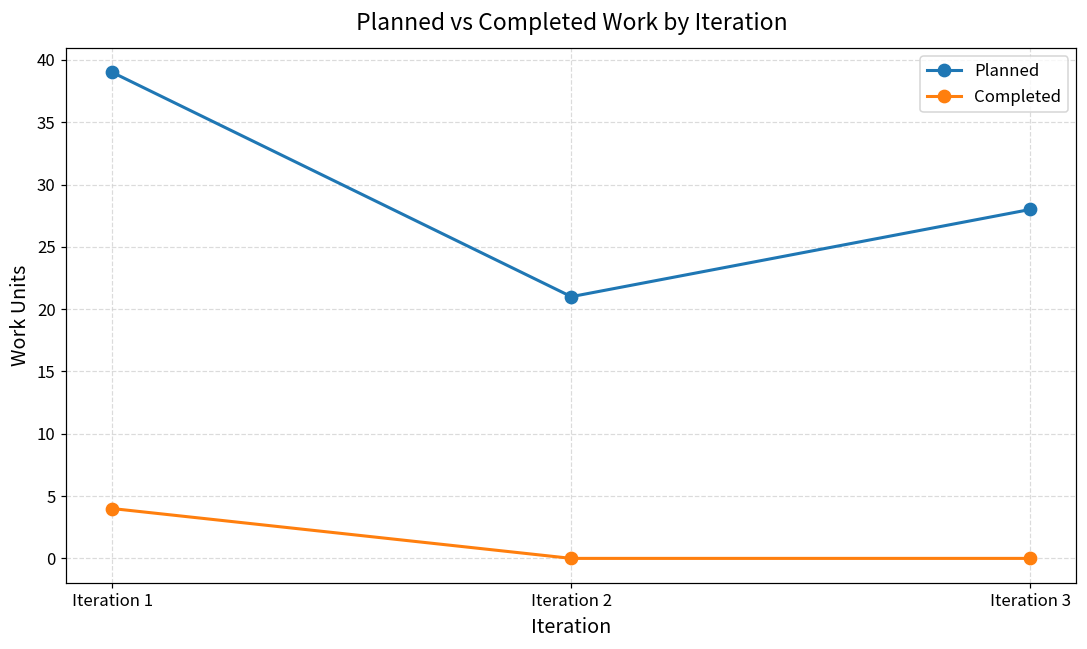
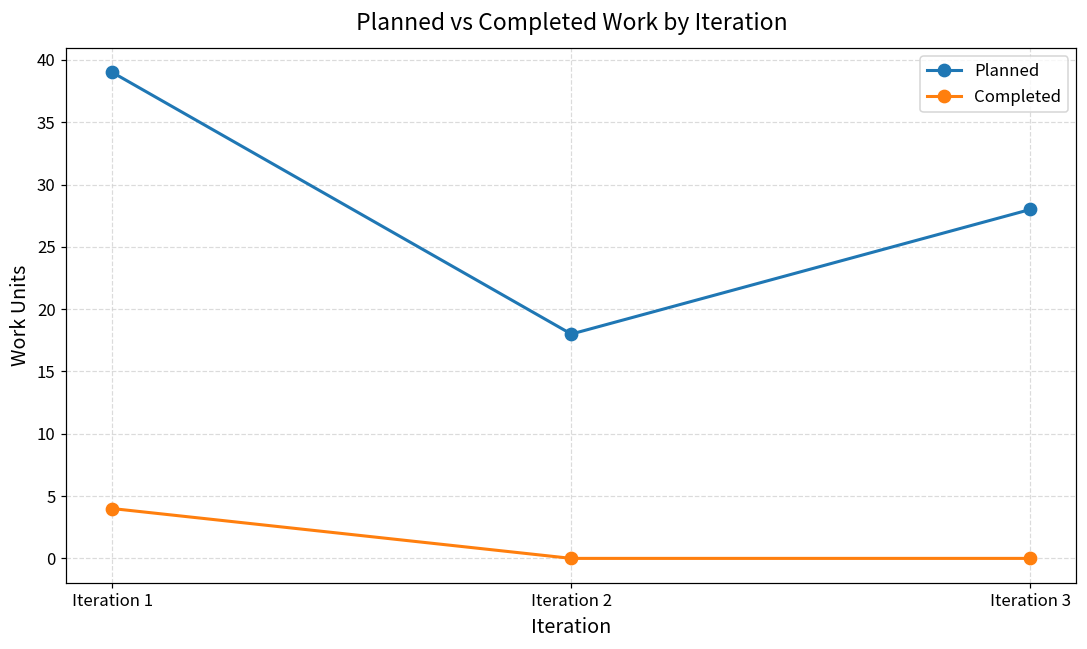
Planned, Iteration 2: 21 -> 18
